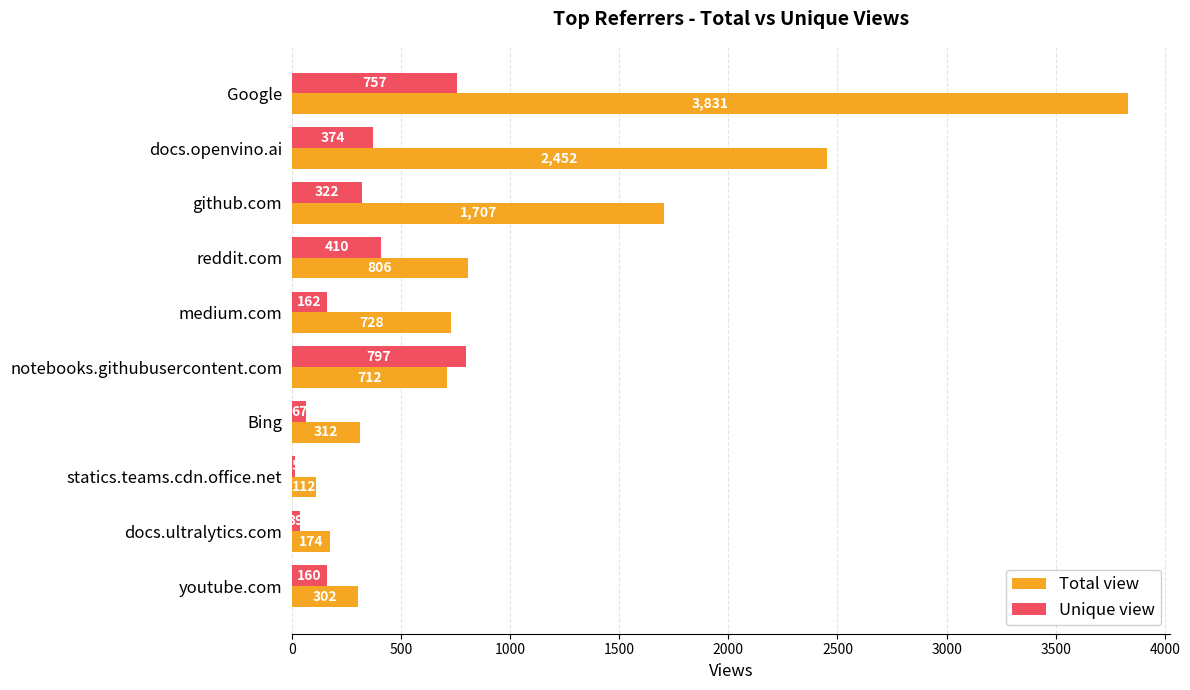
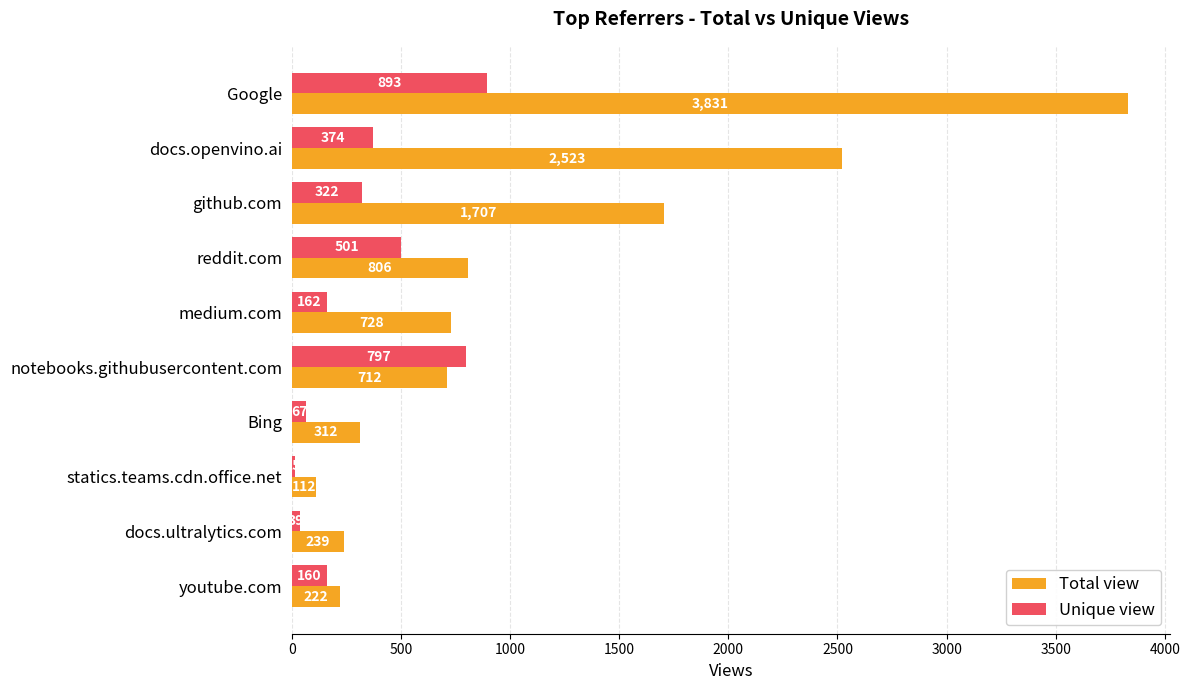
Unique view, Google: 757 -> 893
Total view, docs.openvino.ai: 2,452 -> 2,523
Unique view, reddit.com: 410 -> 501
Total view, docs.ultralytics.com: 174 -> 239
Total view, youtube.com: 302 -> 222
